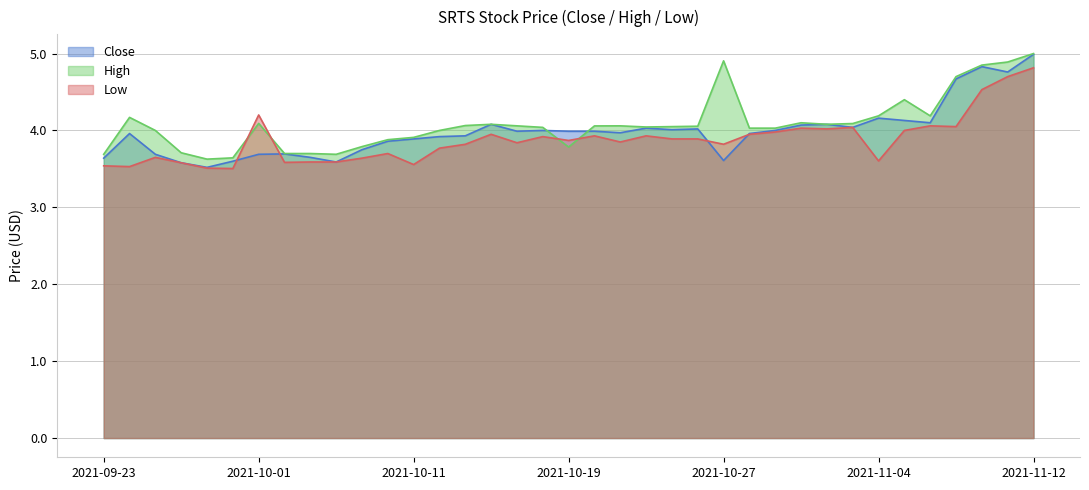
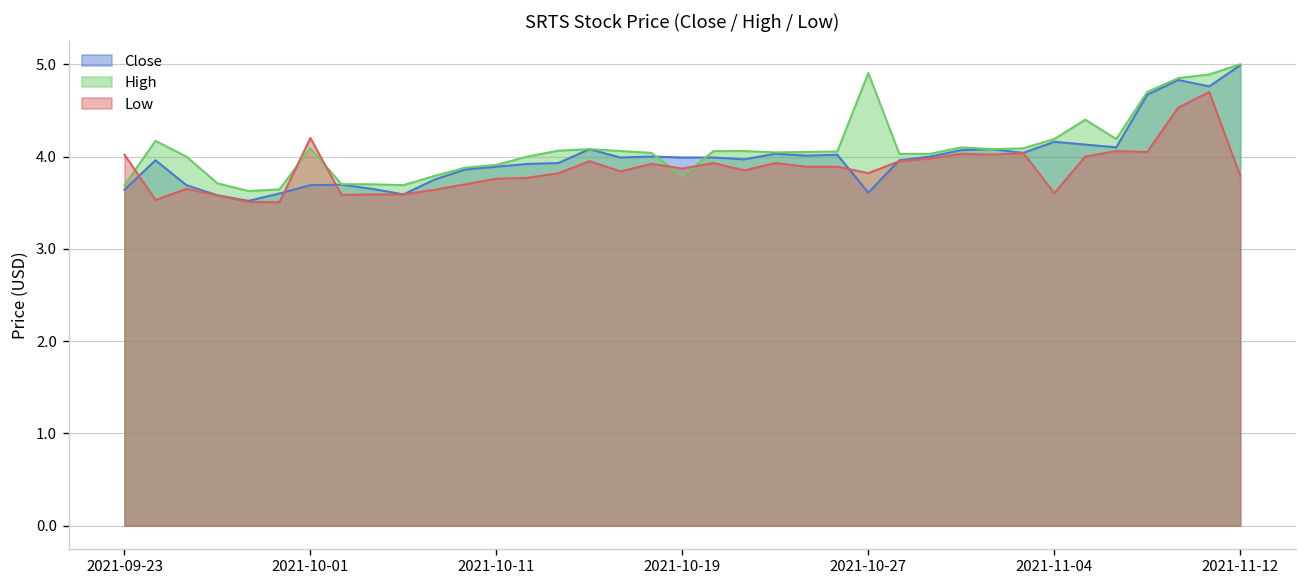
Low, 2021-09-23: 3.5 -> 4.0
Low, 2021-10-11: 3.6 -> 3.8
Low, 2021-11-12: 4.8 -> 3.8
